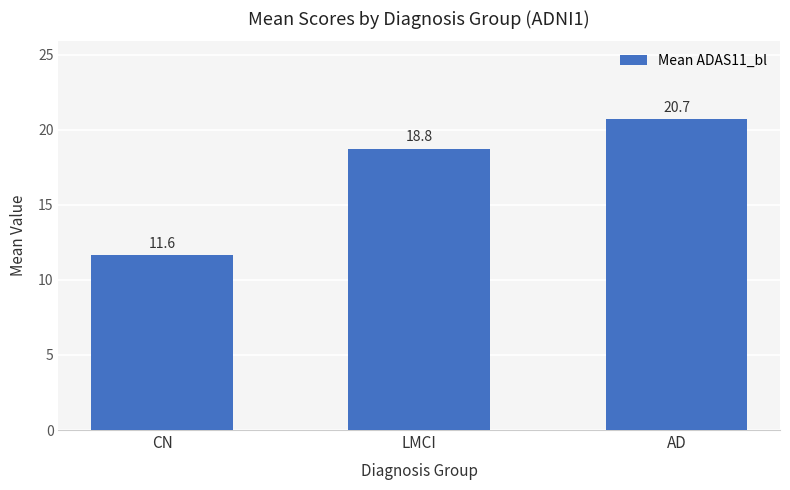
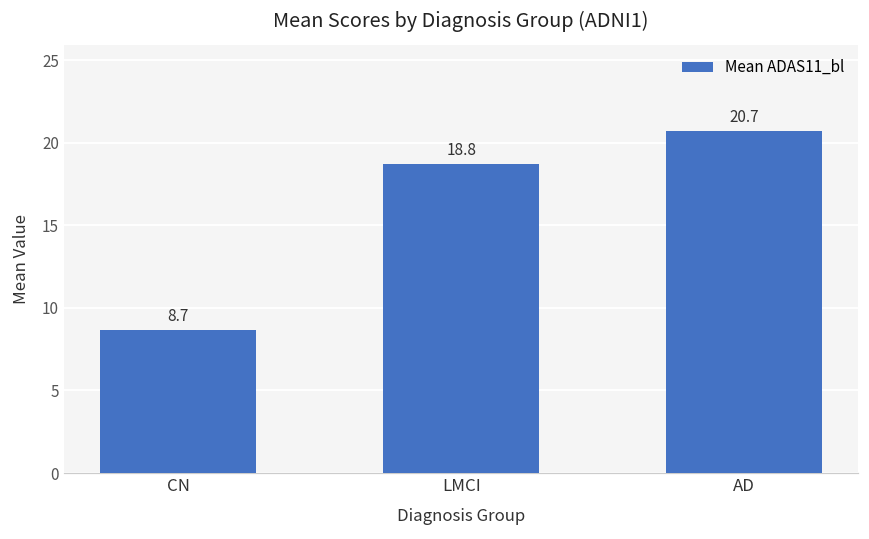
CN: 11.6 -> 8.7
